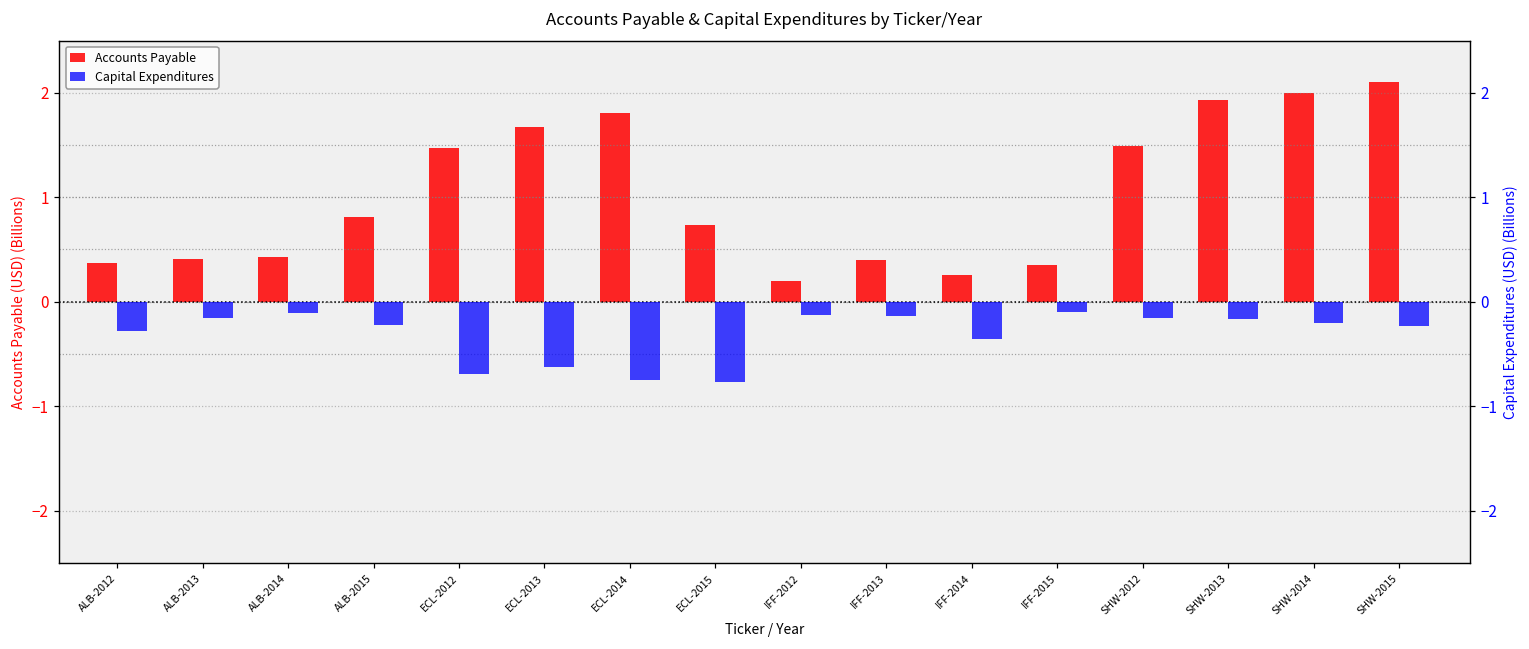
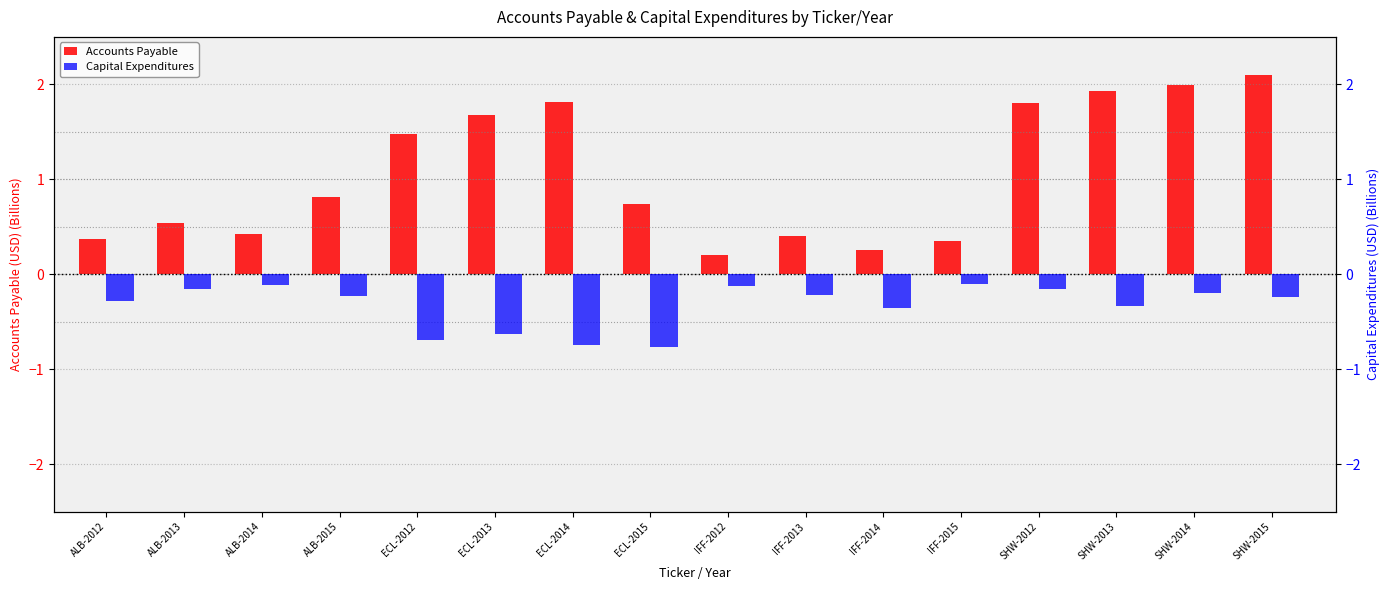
Accounts Payable, ALB-2013: 0.4 -> 0.5
Accounts Payable, SHW-2012: 1.5 -> 1.8
Capital Expenditures, IFF-2013: -0.1 -> -0.2
Capital Expenditures, SHW-2013: -0.2 -> -0.3
